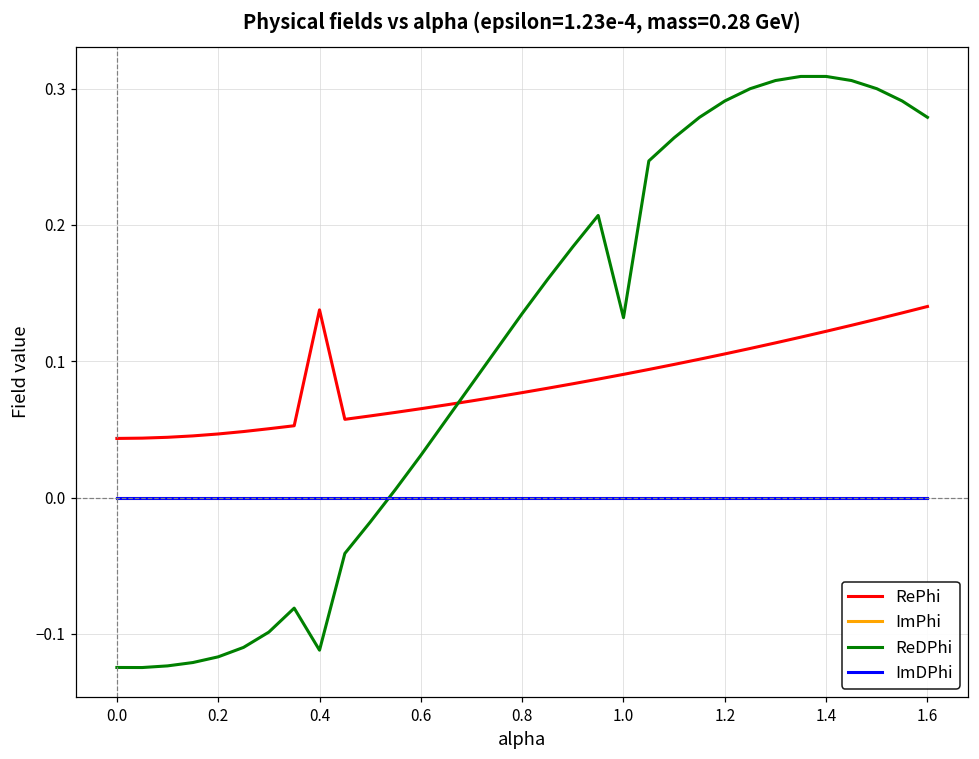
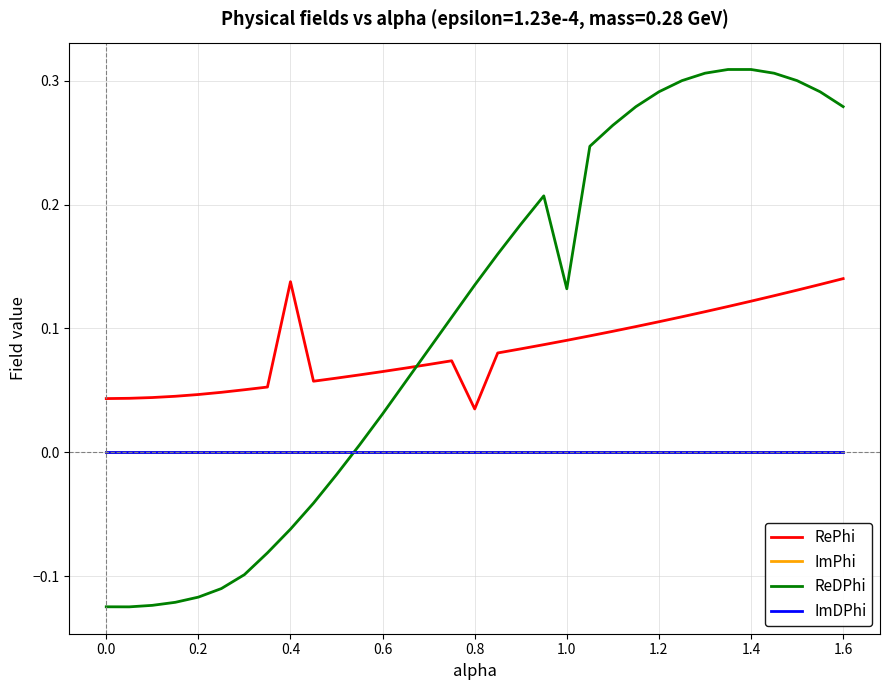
ReDPhi, 0.4: -0.112 -> -0.062
RePhi, 0.8: 0.077 -> 0.035
